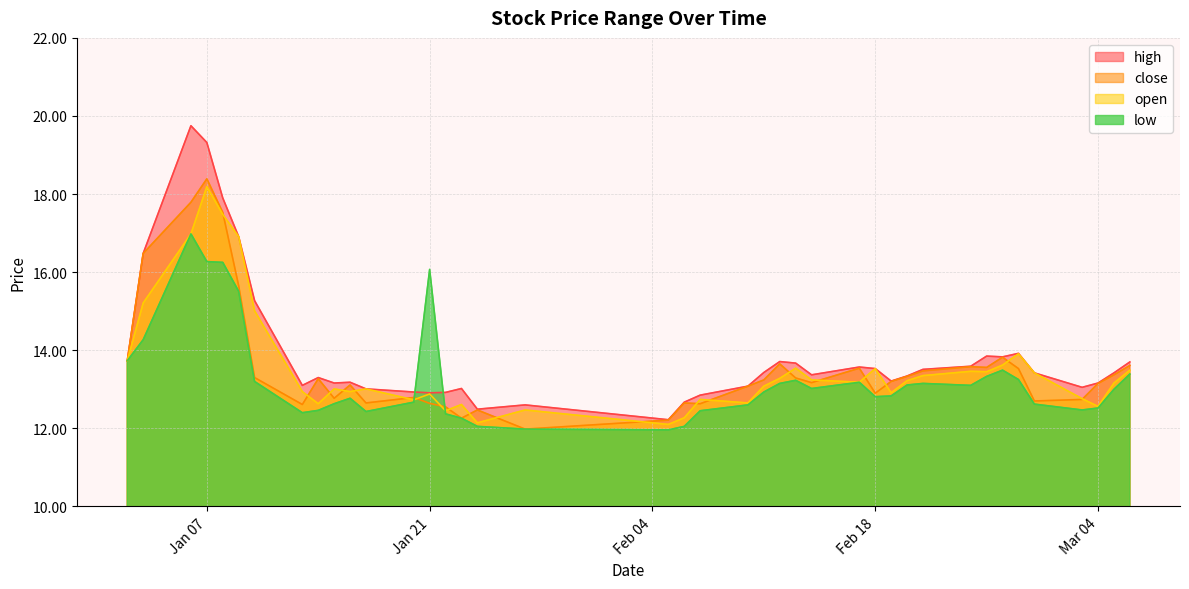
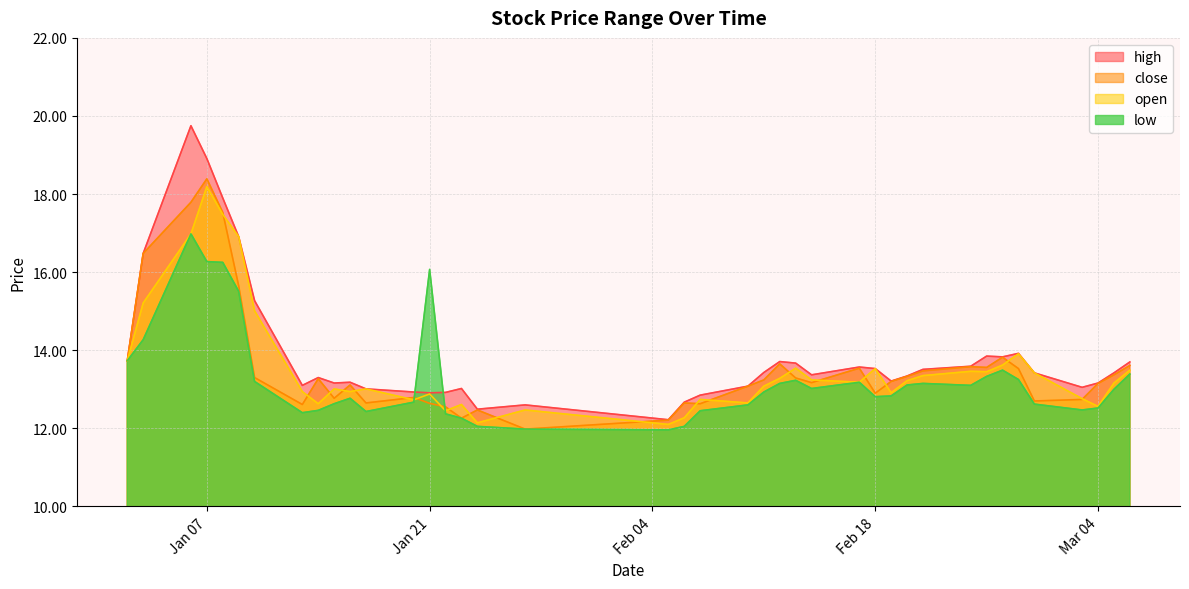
high, Jan 07: 19.3 -> 18.9
